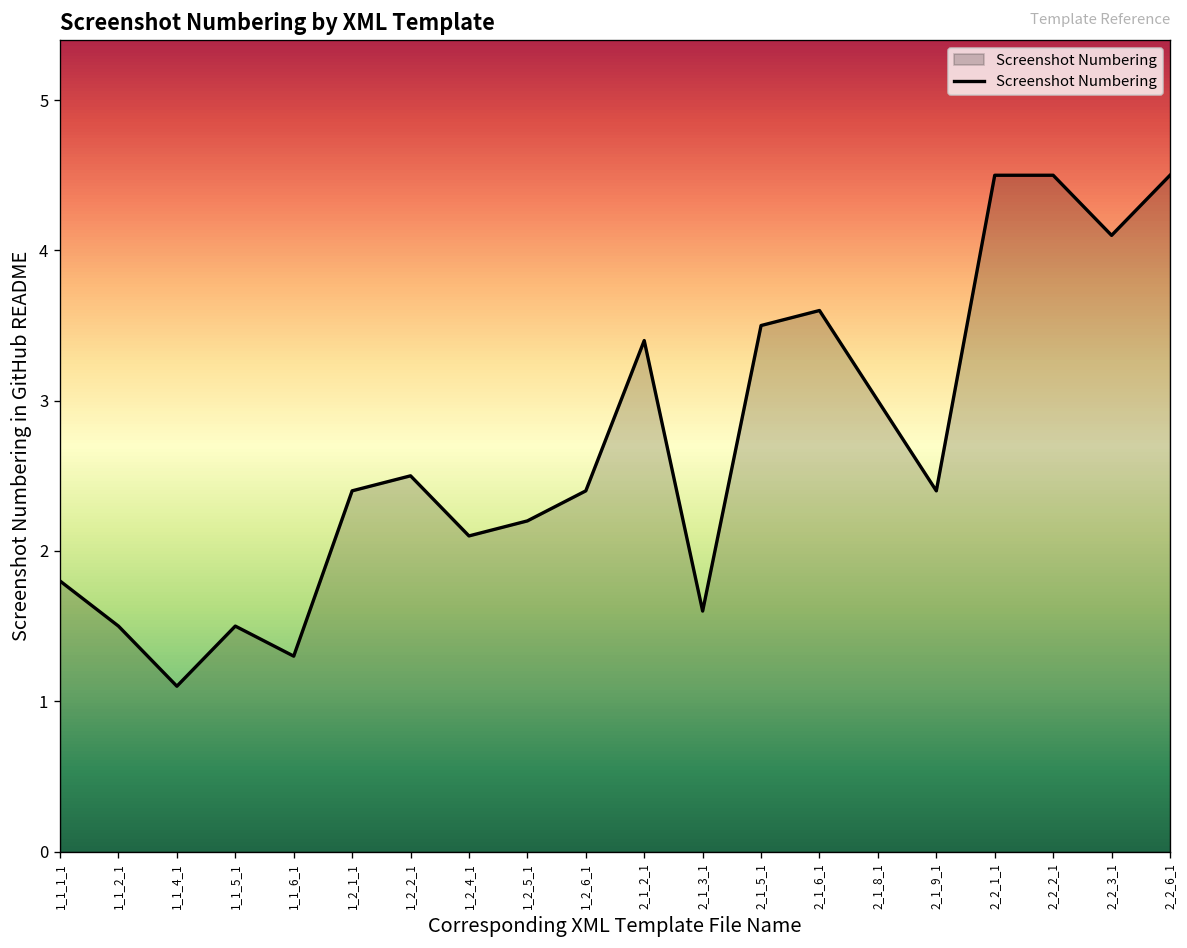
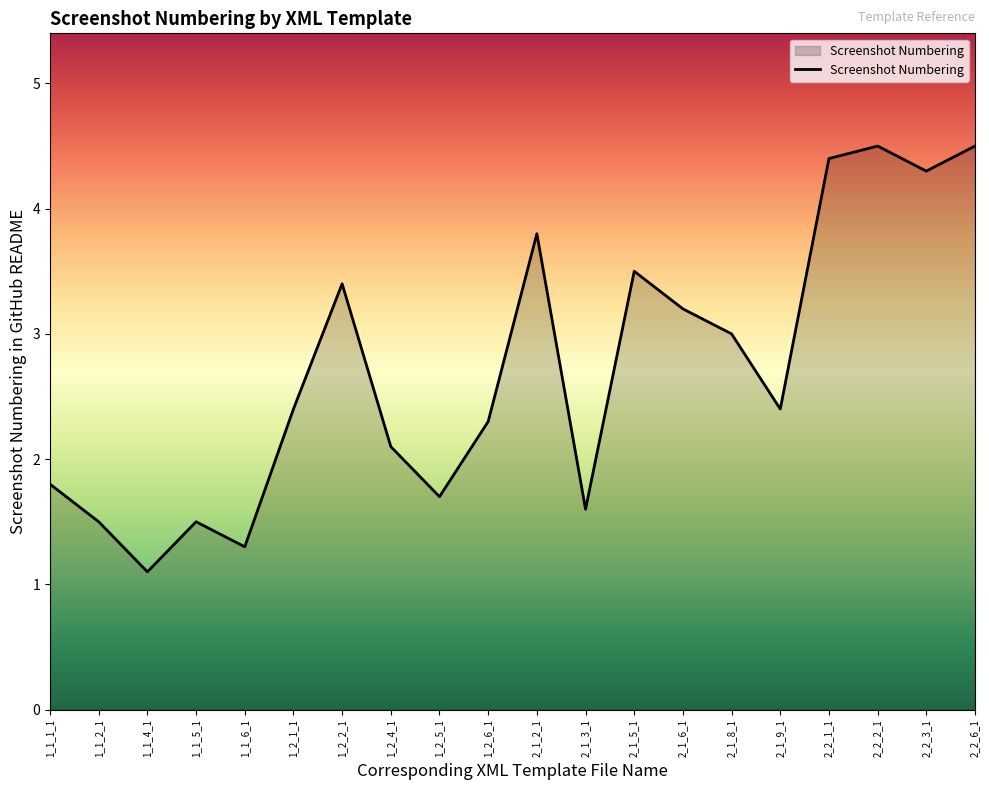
1_2_2_1: 2.5 -> 3.4
1_2_5_1: 2.2 -> 1.7
1_2_6_1: 2.4 -> 2.3
2_1_2_1: 3.4 -> 3.8
2_1_6_1: 3.6 -> 3.2
2_2_1_1: 4.5 -> 4.4
2_2_3_1: 4.1 -> 4.3
